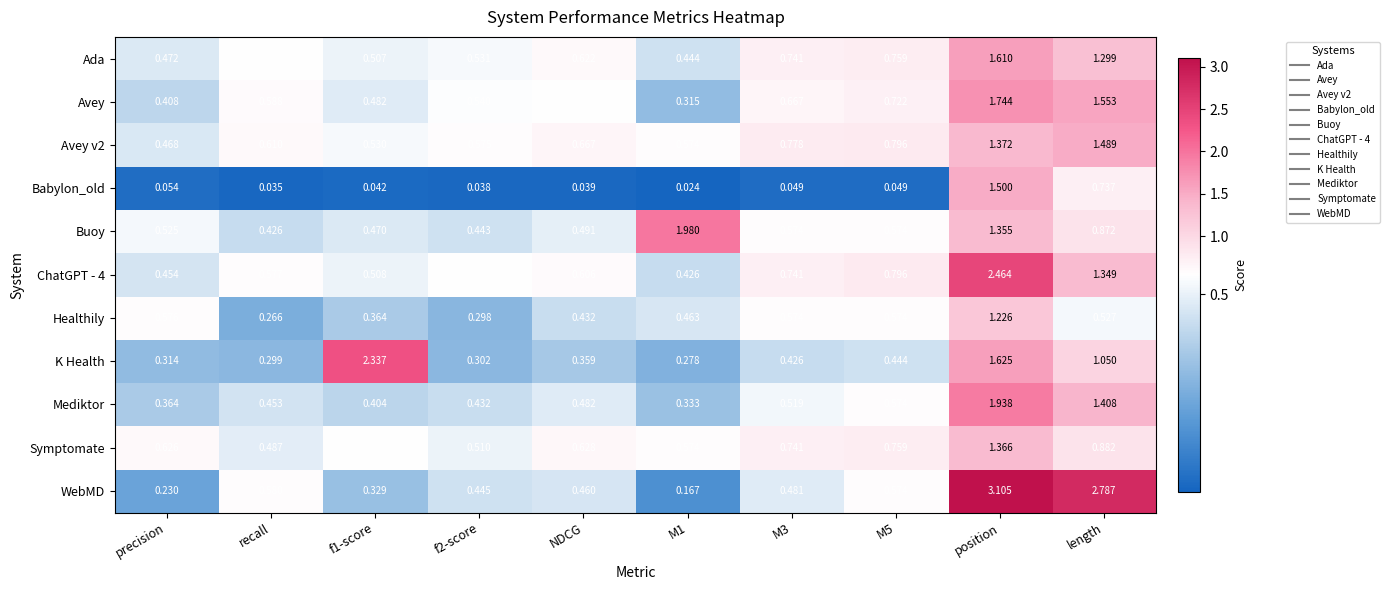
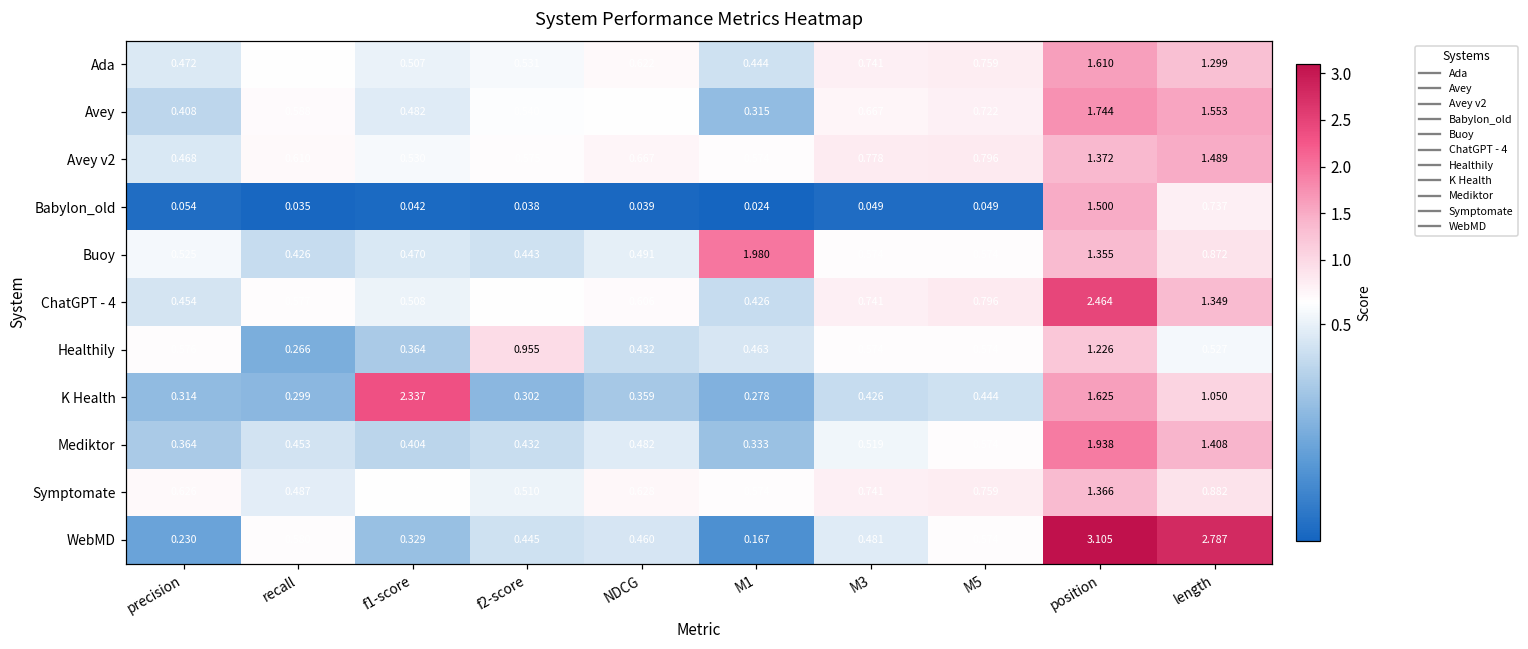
Healthily, f2-score: 0.298 -> 0.955
